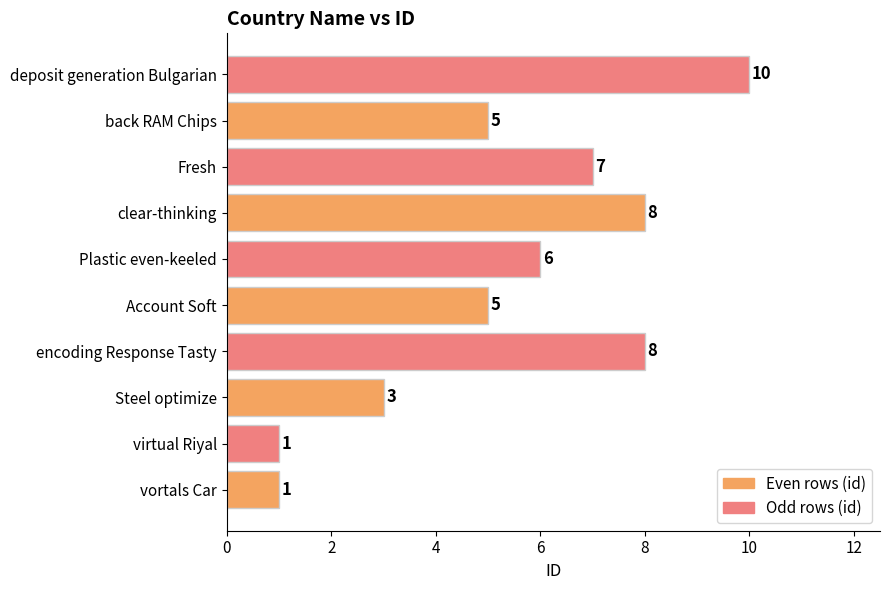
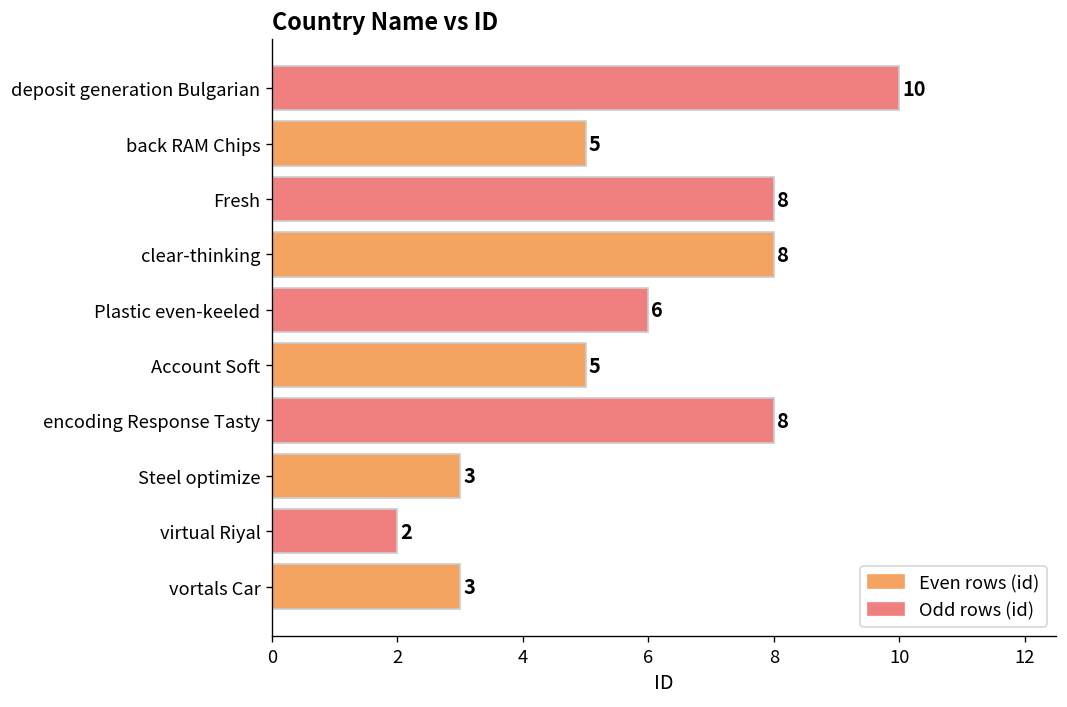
Fresh: 7 -> 8
virtual Riyal: 1 -> 2
vortals Car: 1 -> 3
